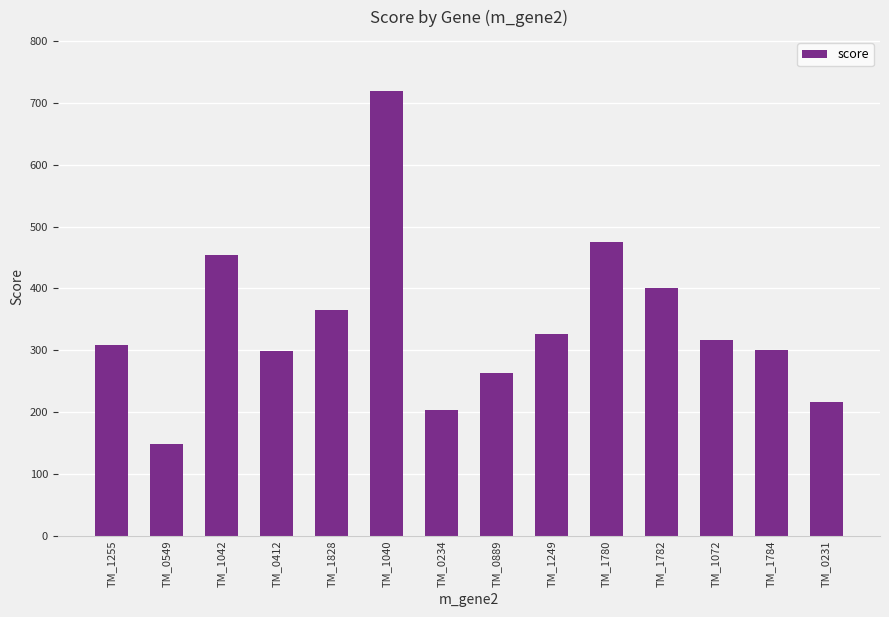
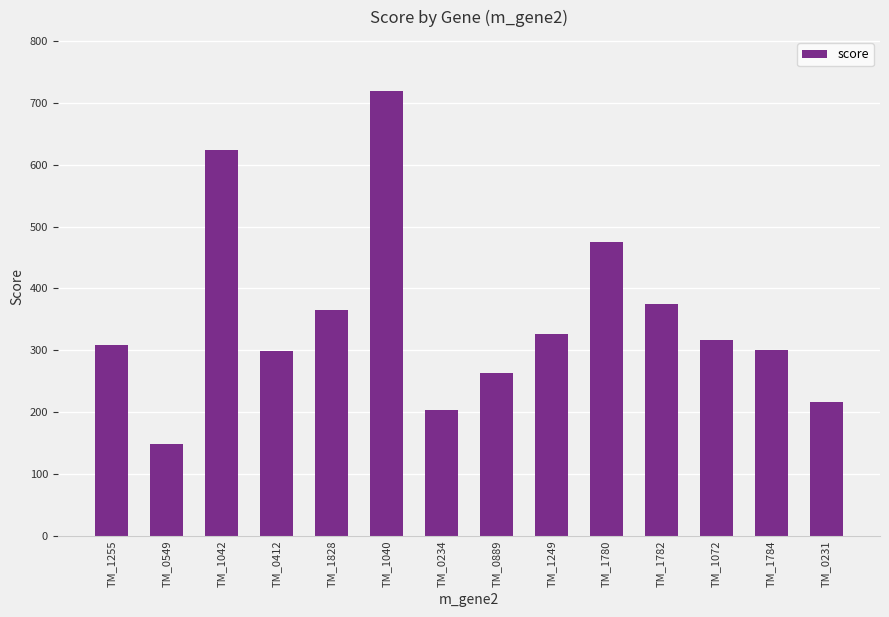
TM_1042: 450 -> 620
TM_1782: 400 -> 370
